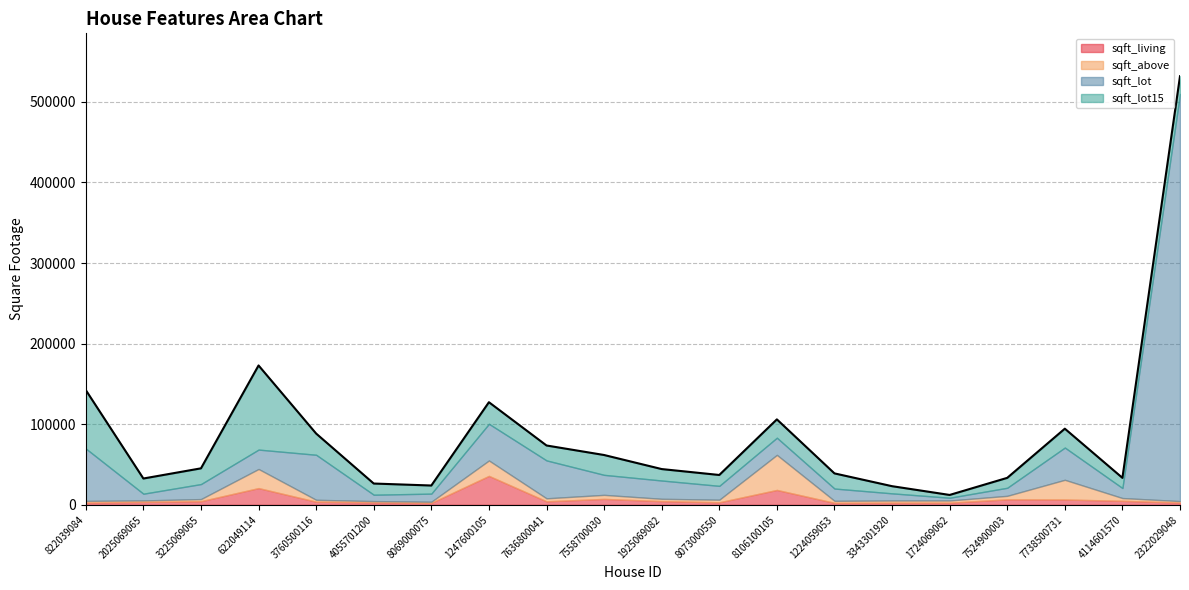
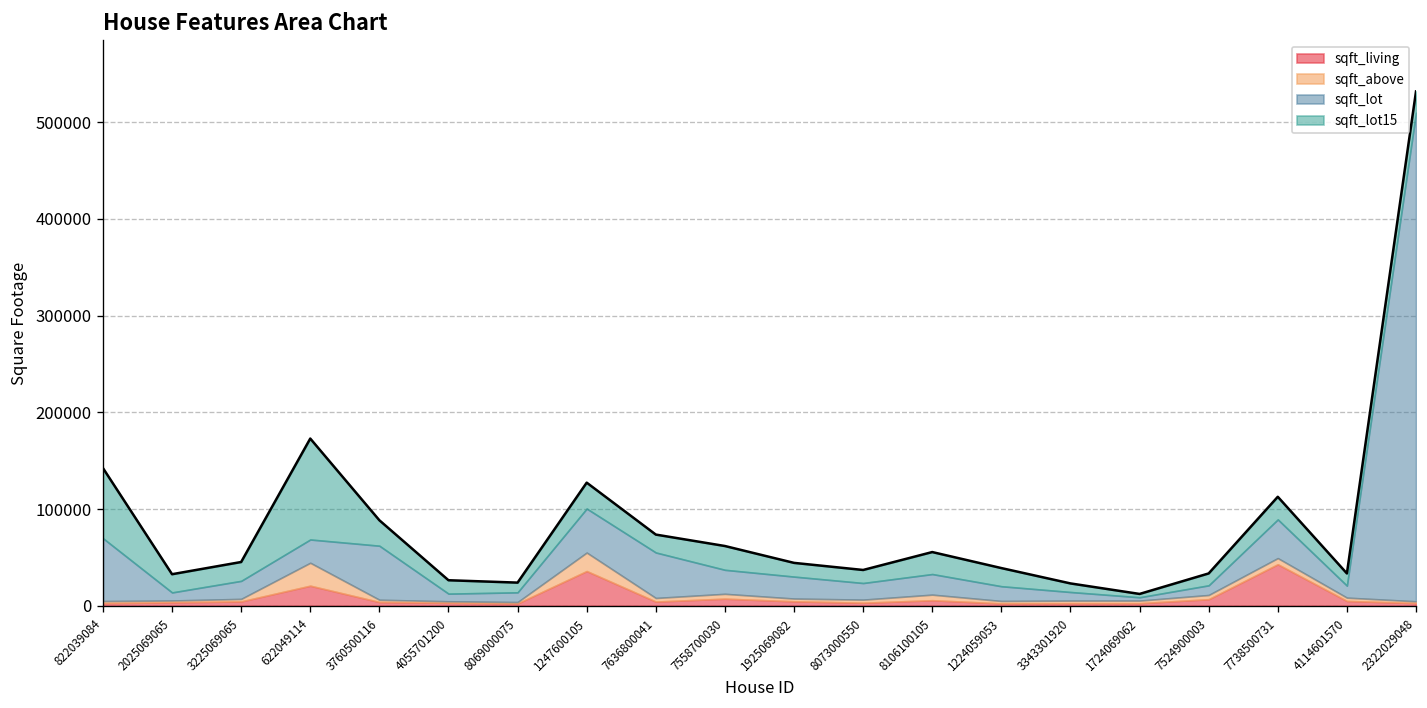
sqft_living, 8106100105: 20000 -> 10000
sqft_above, 8106100105: 40000 -> 10000
sqft_living, 7738500731: 10000 -> 40000
sqft_above, 7738500731: 20000 -> 10000
